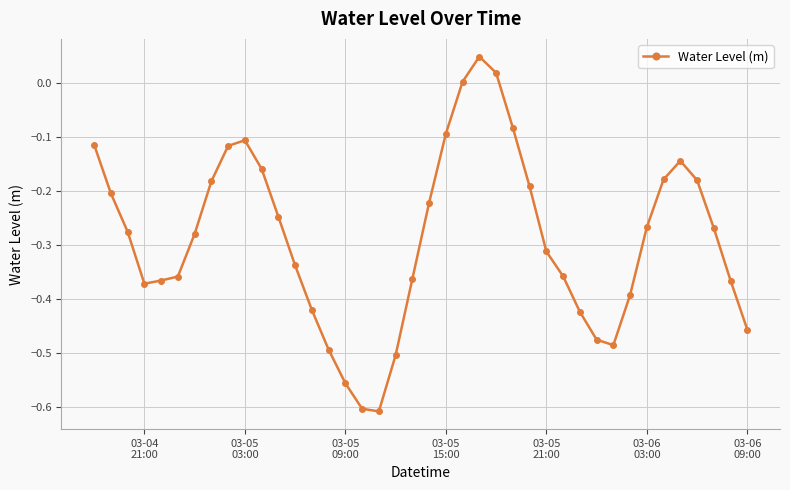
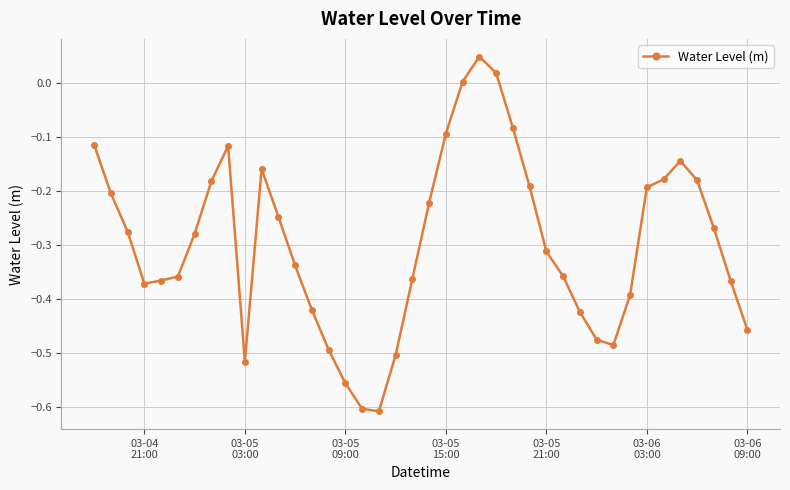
03-05 03:00: -0.11 -> -0.52
03-06 03:00: -0.27 -> -0.19
